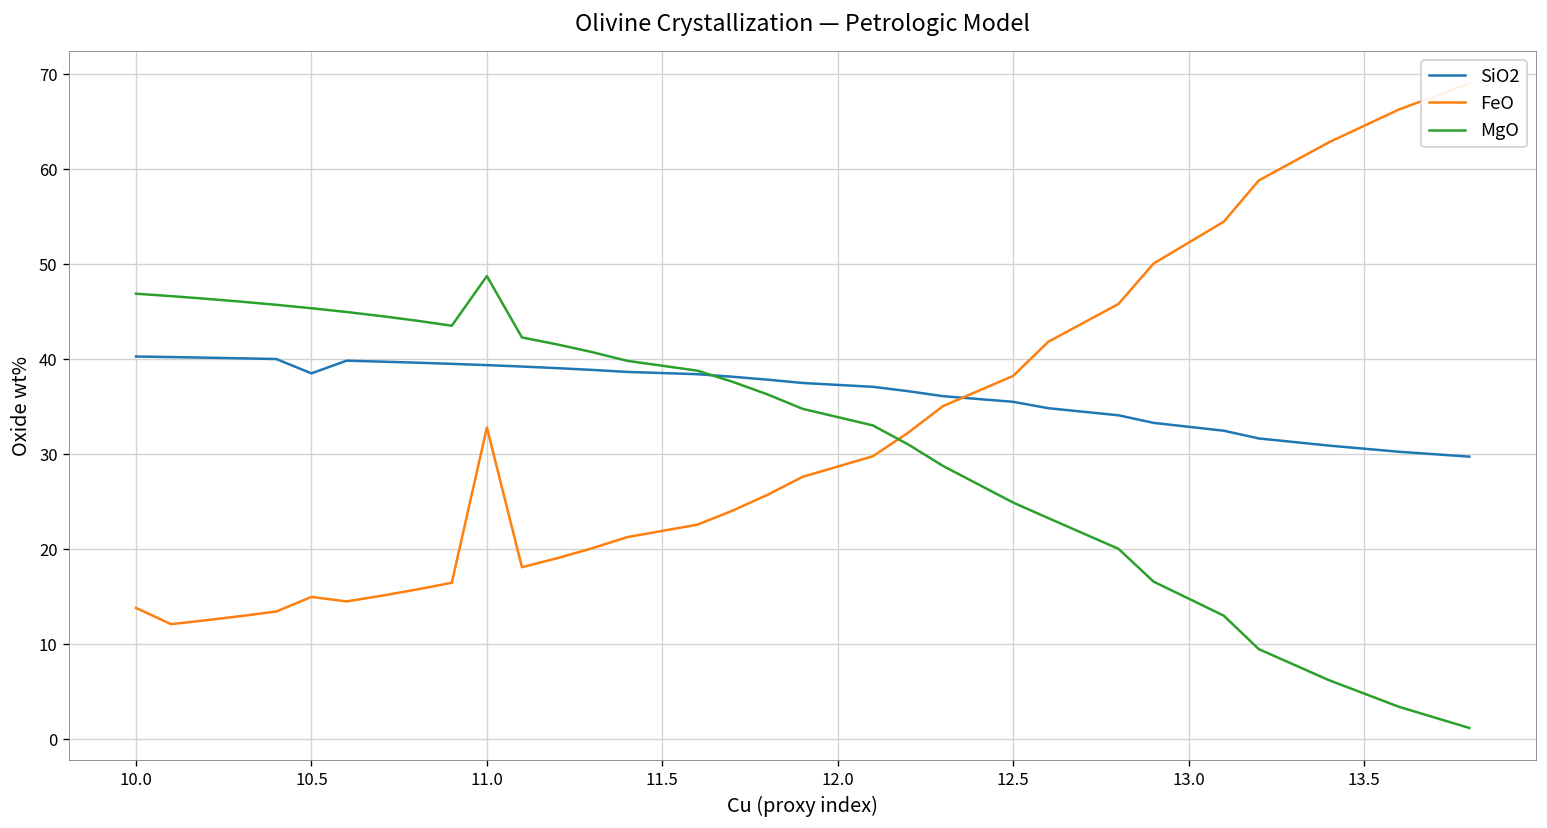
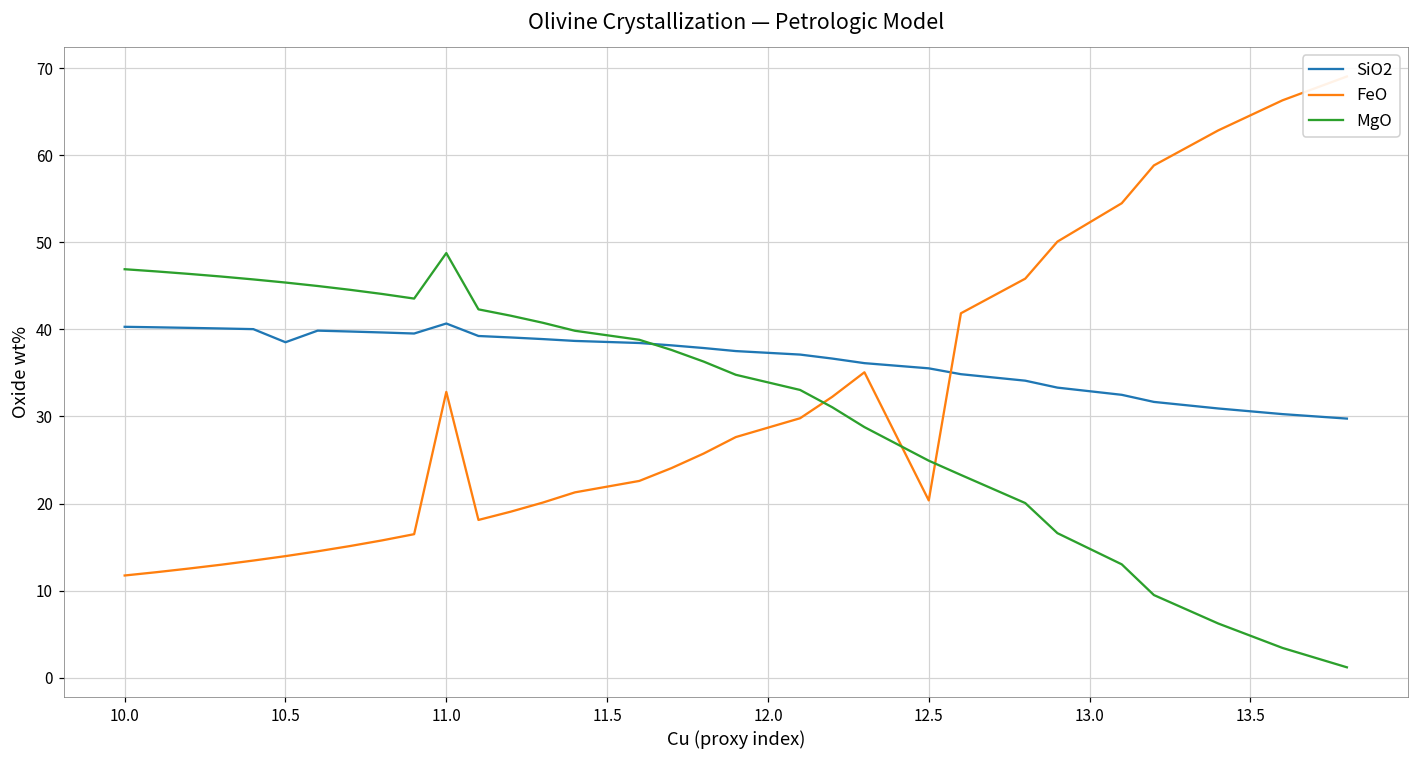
FeO, 10.0: 14 -> 12
FeO, 10.5: 15 -> 14
SiO2, 11.0: 39 -> 41
FeO, 12.5: 38 -> 20
